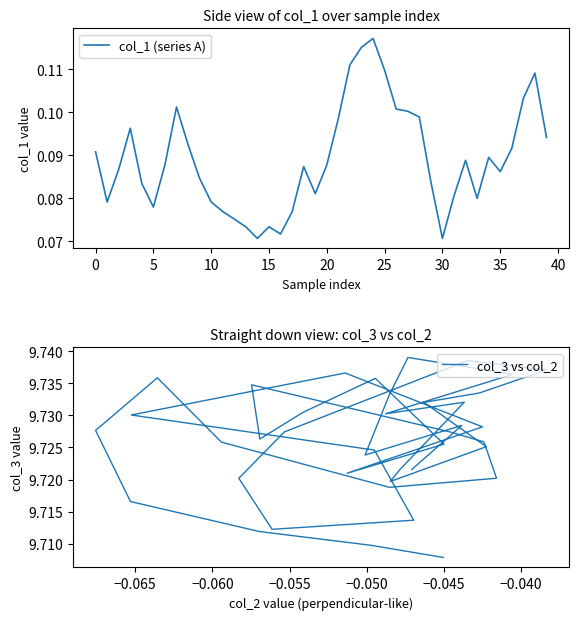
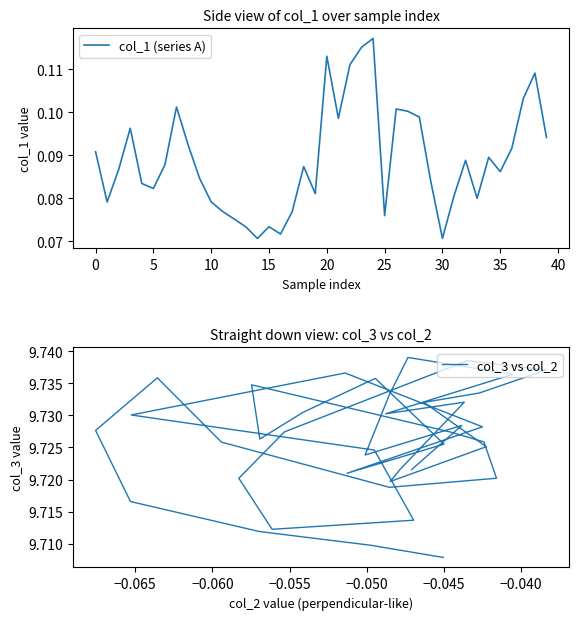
Side view of col_1 over sample index, 5: 0.078 -> 0.082
Side view of col_1 over sample index, 20: 0.088 -> 0.113
Side view of col_1 over sample index, 25: 0.110 -> 0.076
